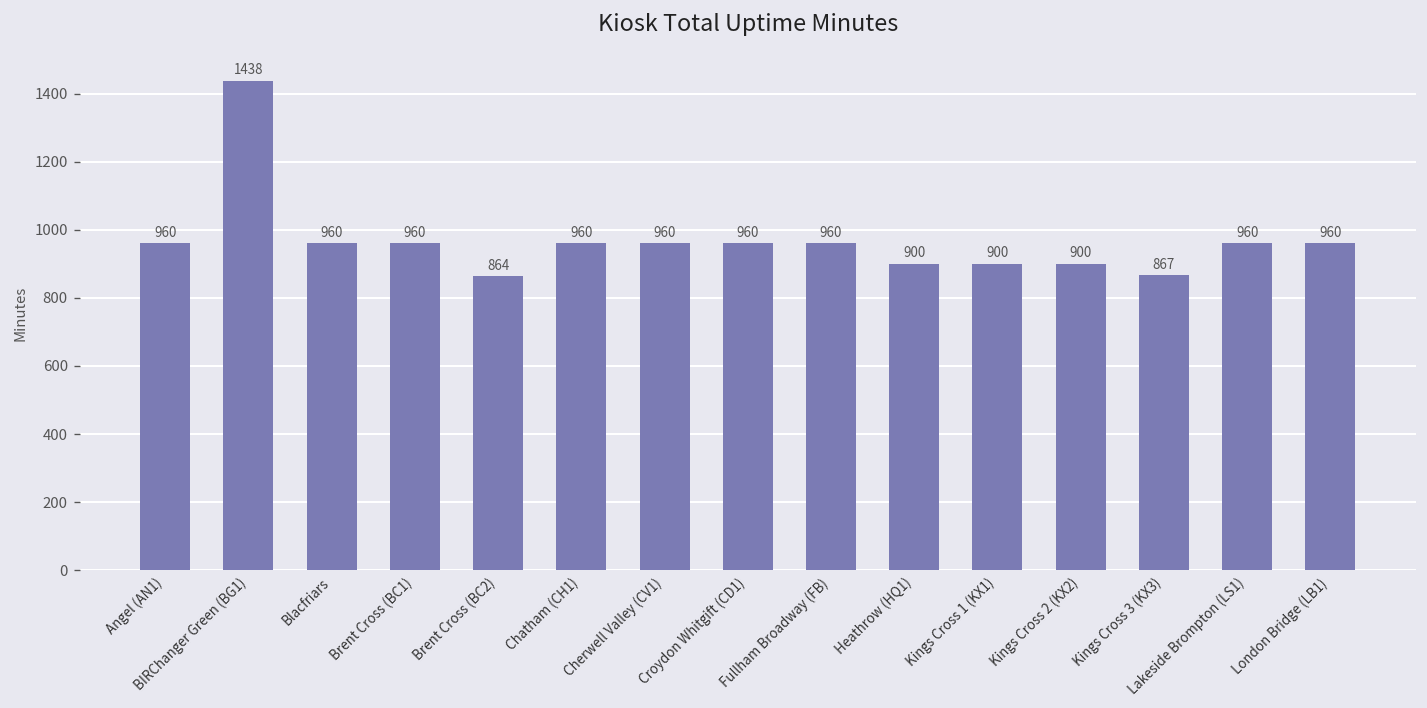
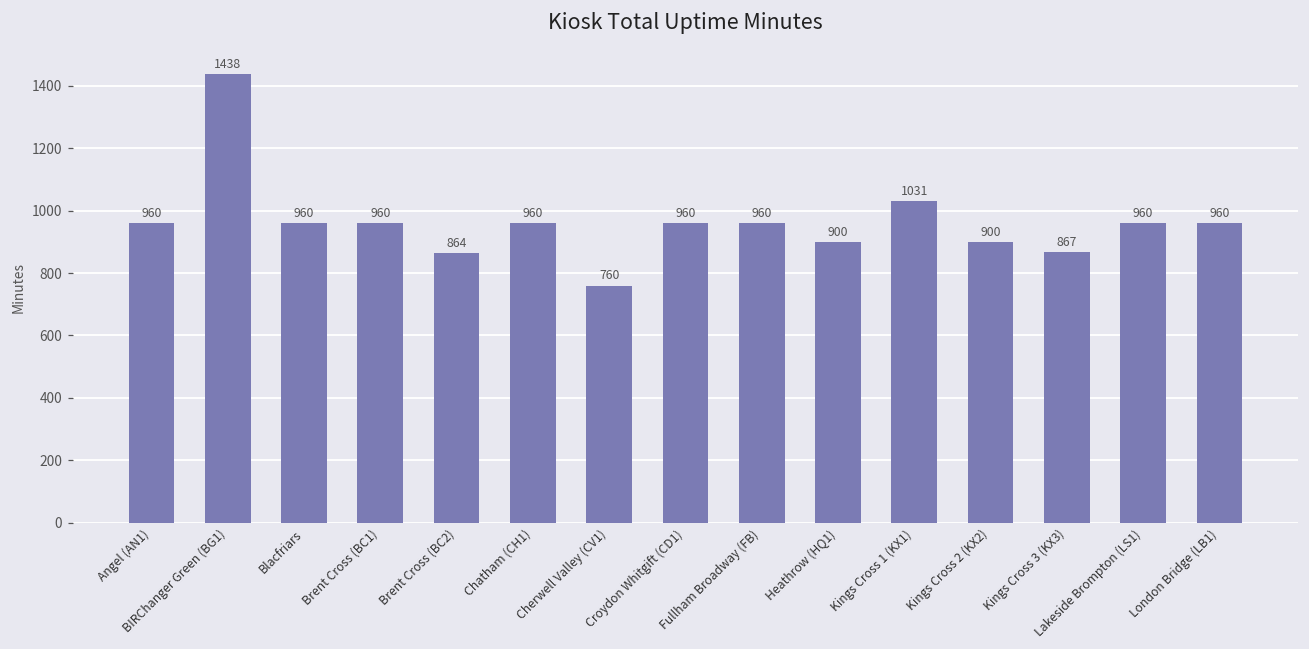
Cherwell Valley (CV1): 960 -> 760
Kings Cross 1 (KX1): 900 -> 1031
